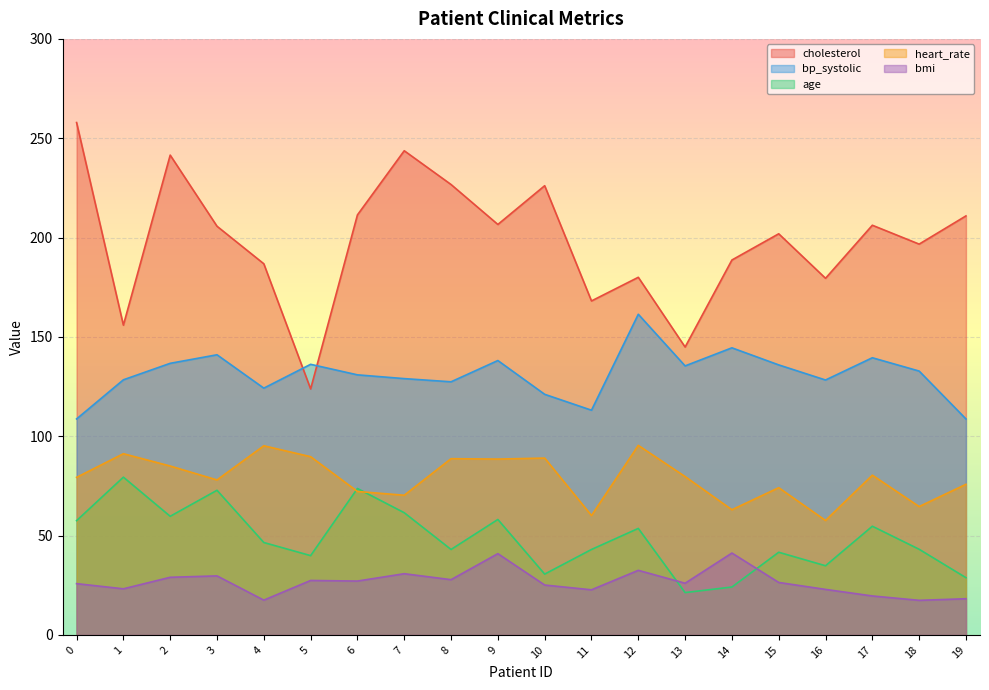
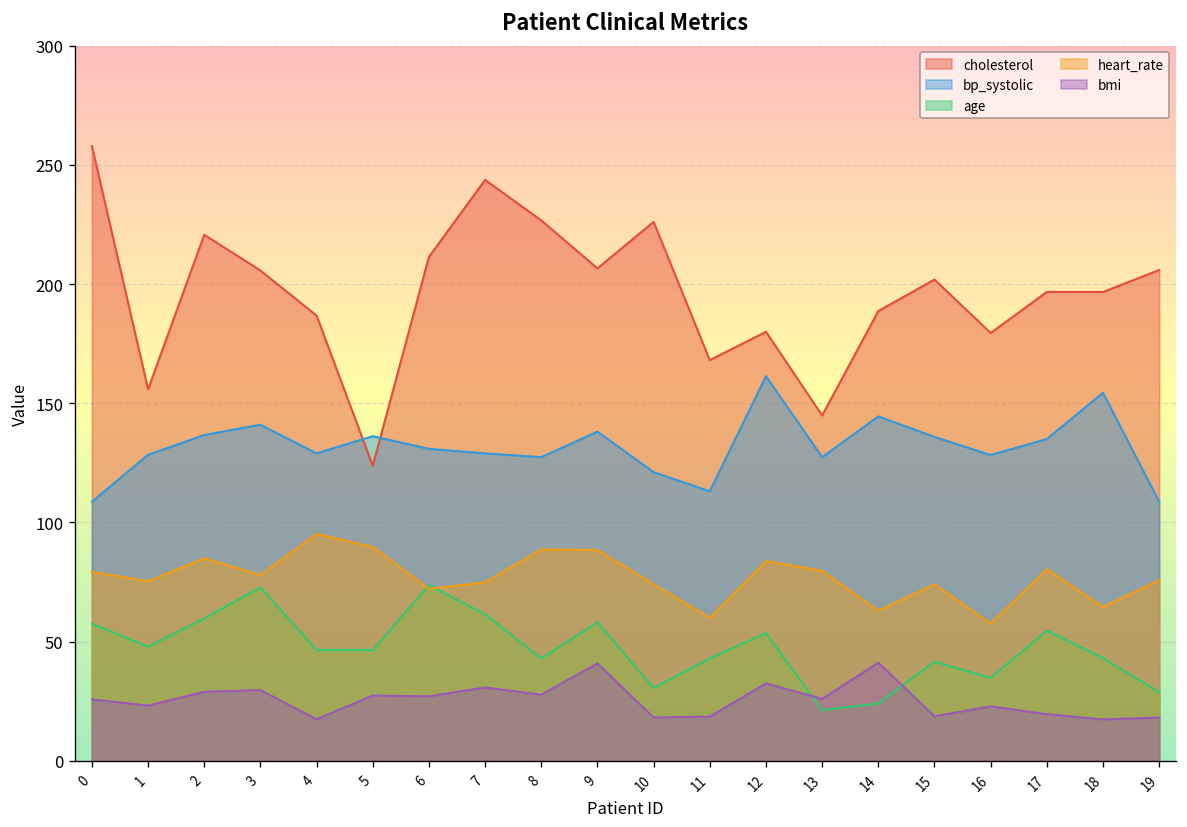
age, 1: 79 -> 48
heart_rate, 1: 91 -> 75
cholesterol, 2: 242 -> 221
bp_systolic, 4: 124 -> 129
age, 5: 40 -> 47
heart_rate, 7: 70 -> 75
heart_rate, 10: 89 -> 74
bmi, 10: 25 -> 18
bmi, 11: 23 -> 19
heart_rate, 12: 95 -> 84
bp_systolic, 13: 135 -> 127
bmi, 15: 26 -> 19
cholesterol, 17: 206 -> 197
bp_systolic, 17: 140 -> 135
bp_systolic, 18: 133 -> 154
cholesterol, 19: 211 -> 206
